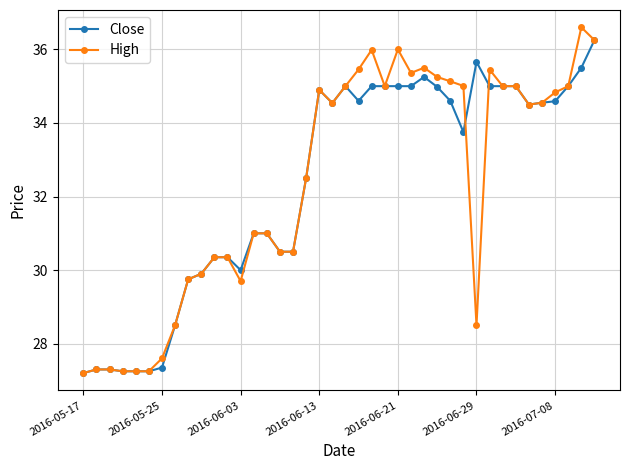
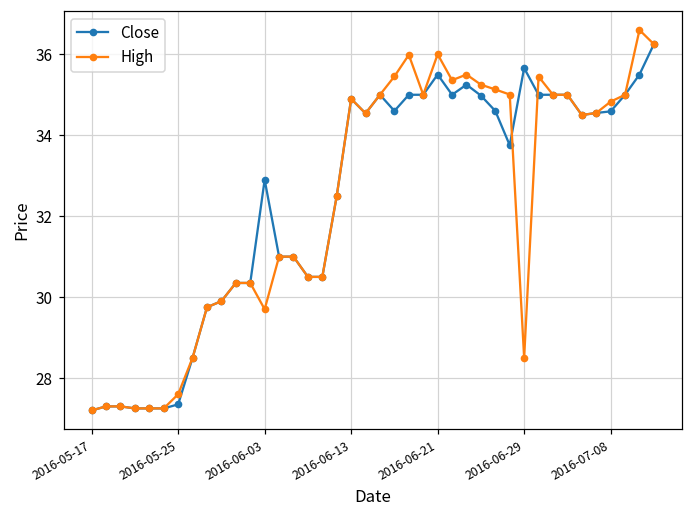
Close, 2016-06-03: 30.0 -> 32.9
Close, 2016-06-21: 35.0 -> 35.5
